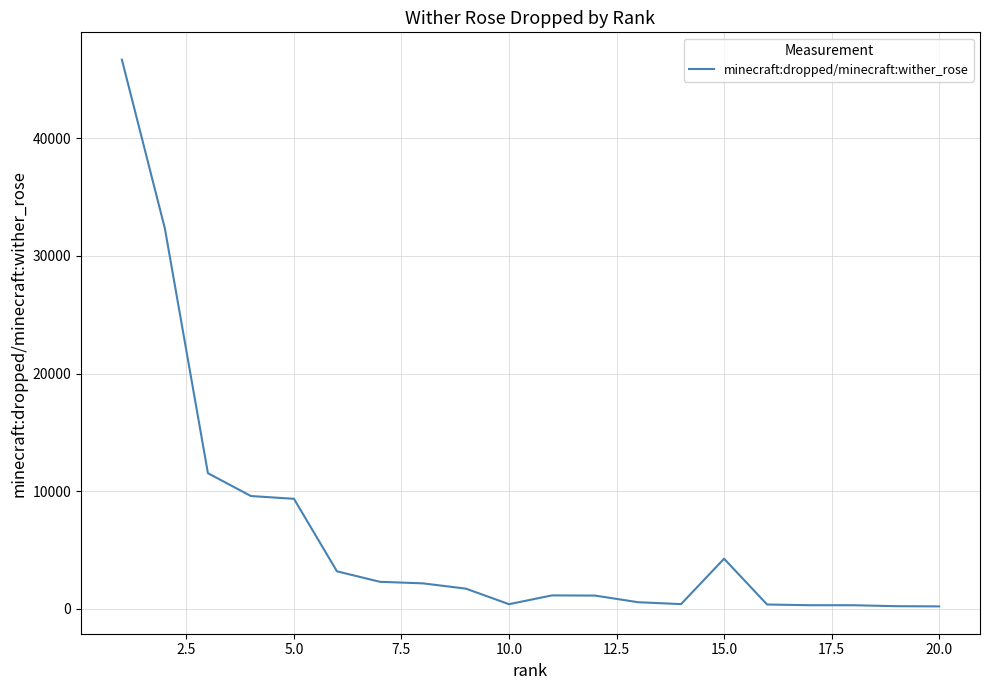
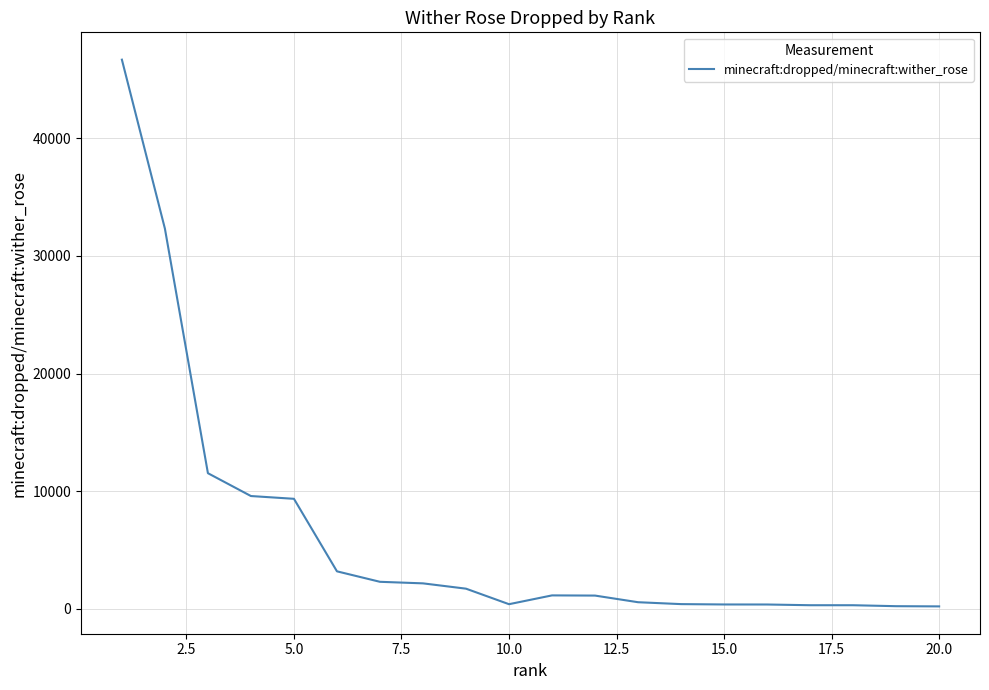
15.0: 4300 -> 400
